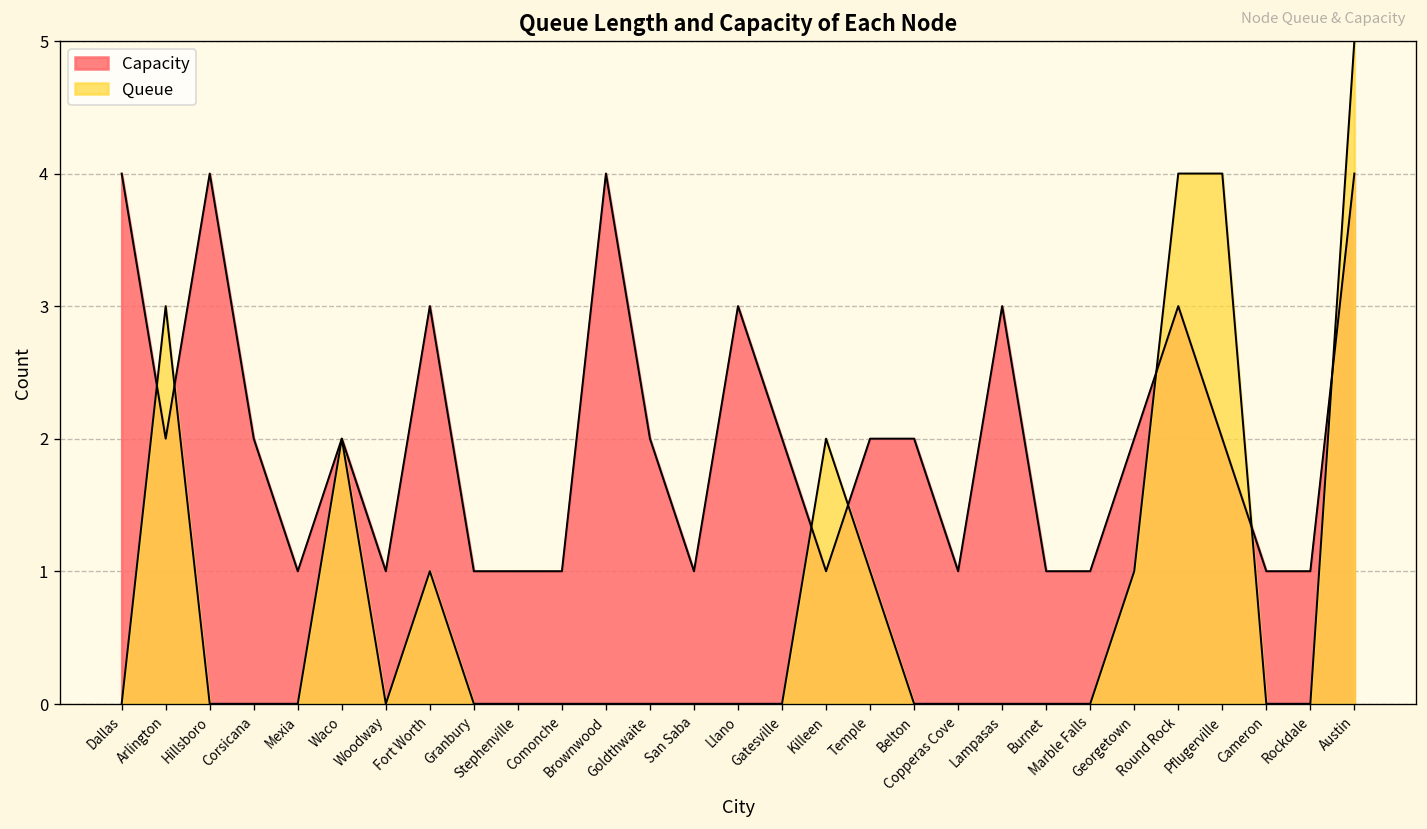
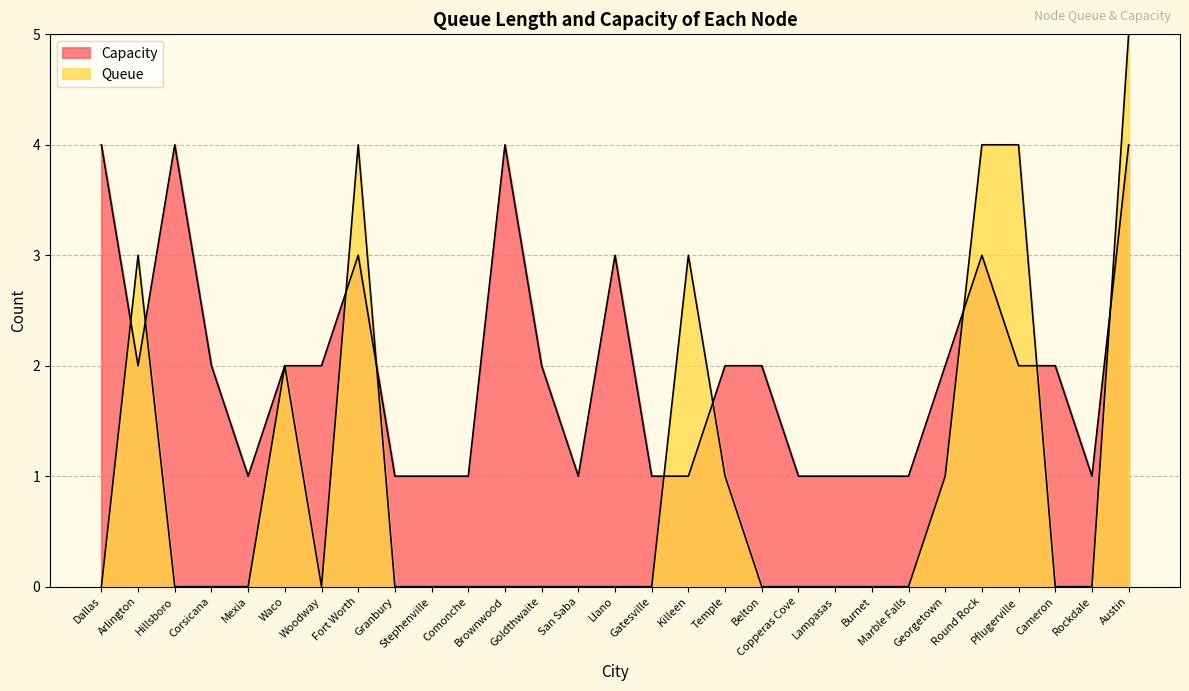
Capacity, Woodway: 1 -> 2
Queue, Fort Worth: 1 -> 4
Capacity, Gatesville: 2 -> 1
Queue, Killeen: 2 -> 3
Capacity, Lampasas: 3 -> 1
Capacity, Cameron: 1 -> 2
